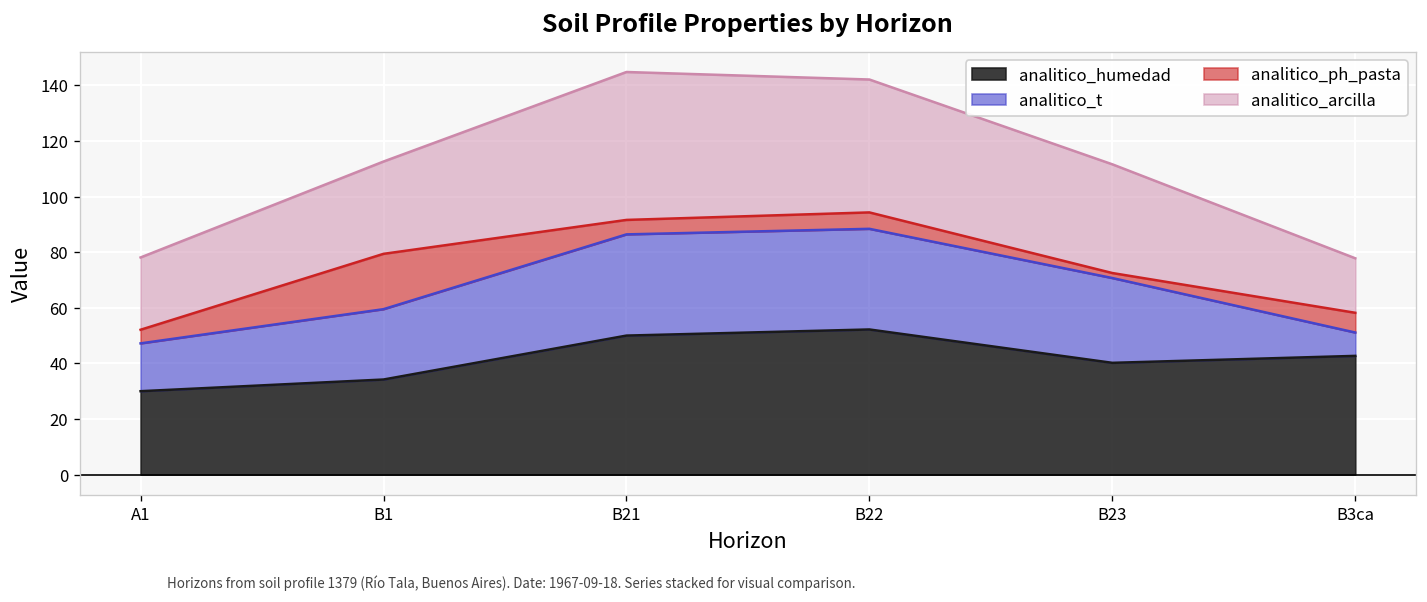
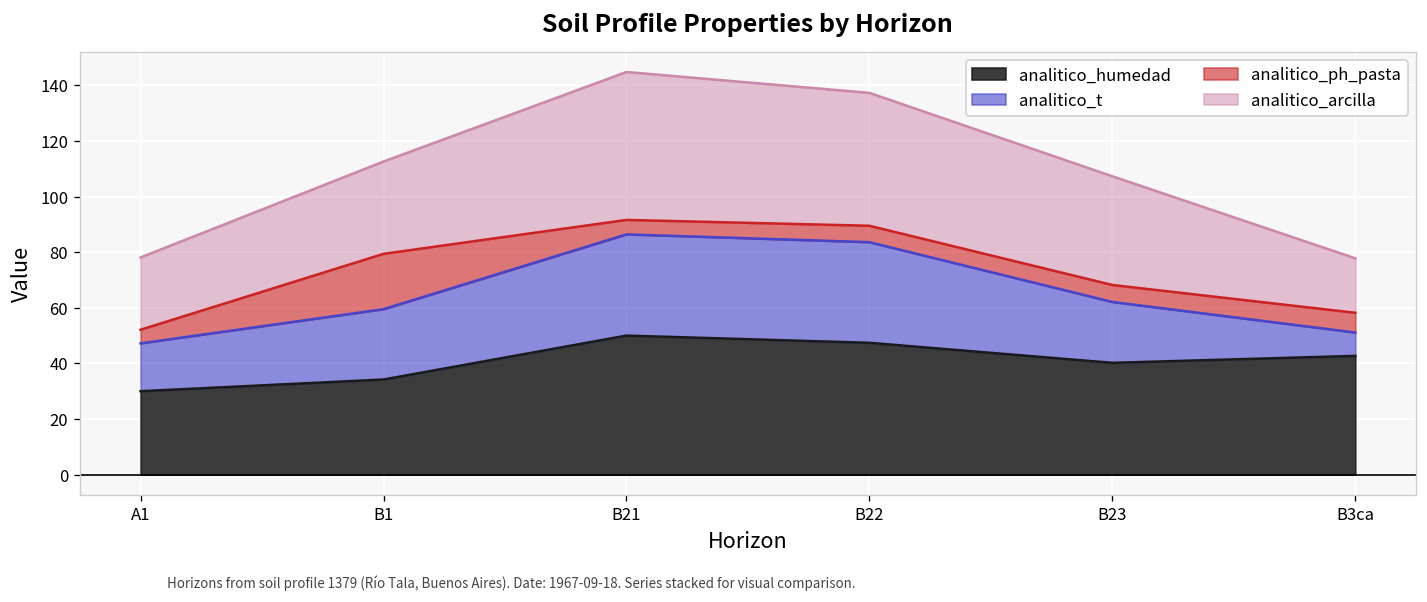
analitico_humedad, B22: 52 -> 47
analitico_t, B23: 31 -> 22
analitico_ph_pasta, B23: 2 -> 6
